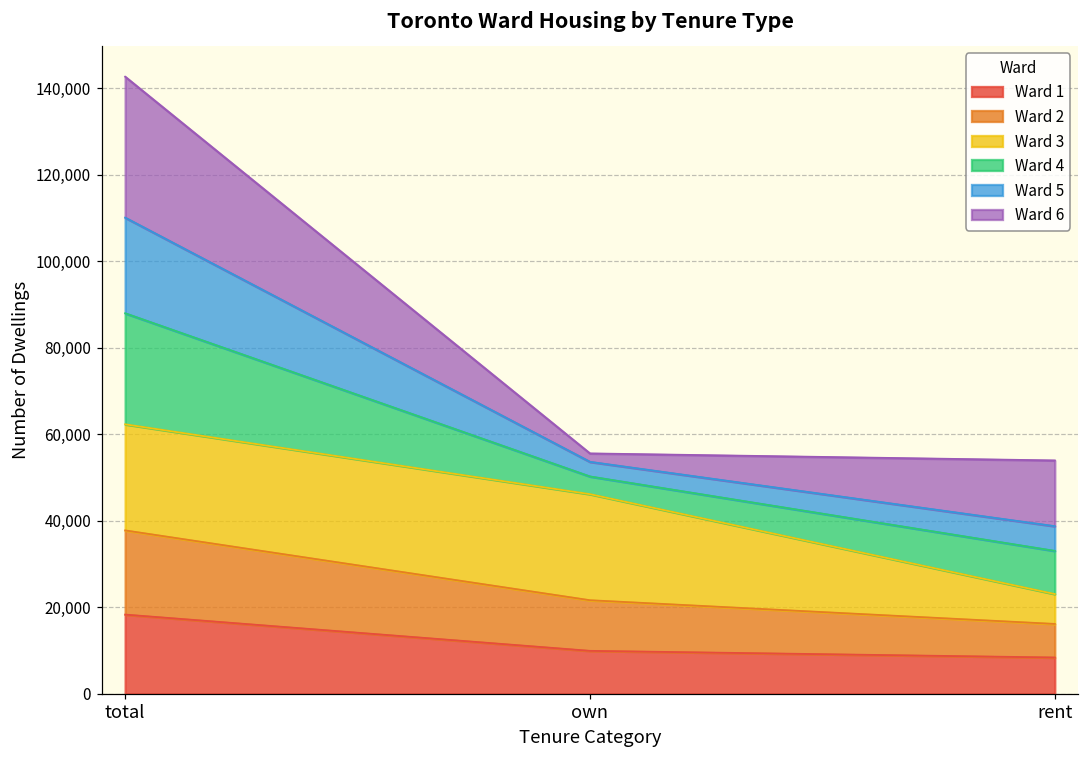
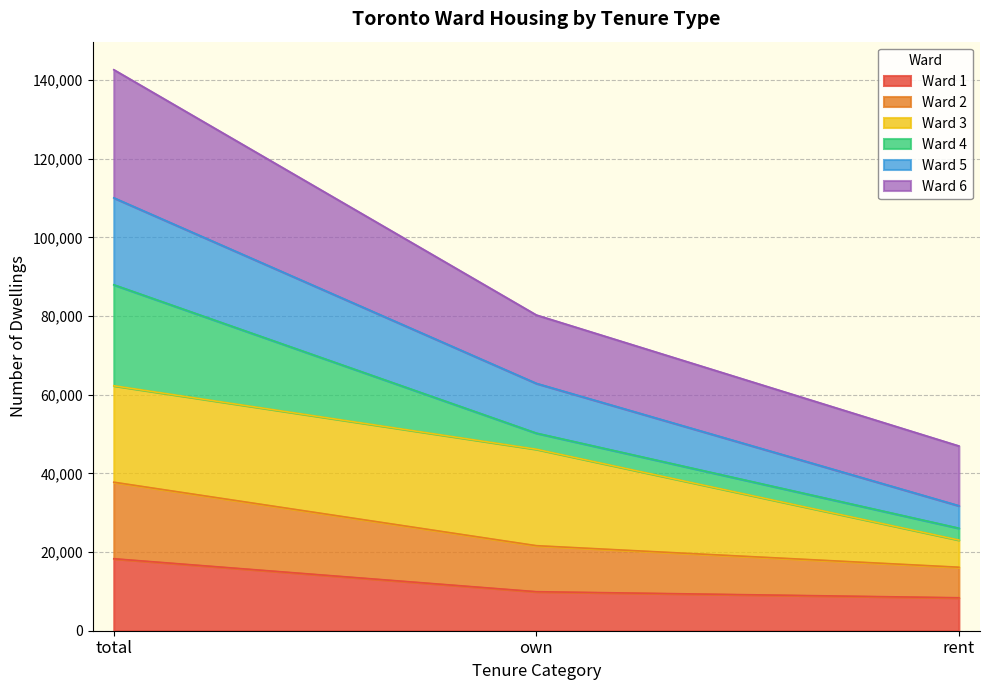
Ward 5, own: 3,000 -> 13,000
Ward 6, own: 2,000 -> 17,000
Ward 4, rent: 10,000 -> 3,000
